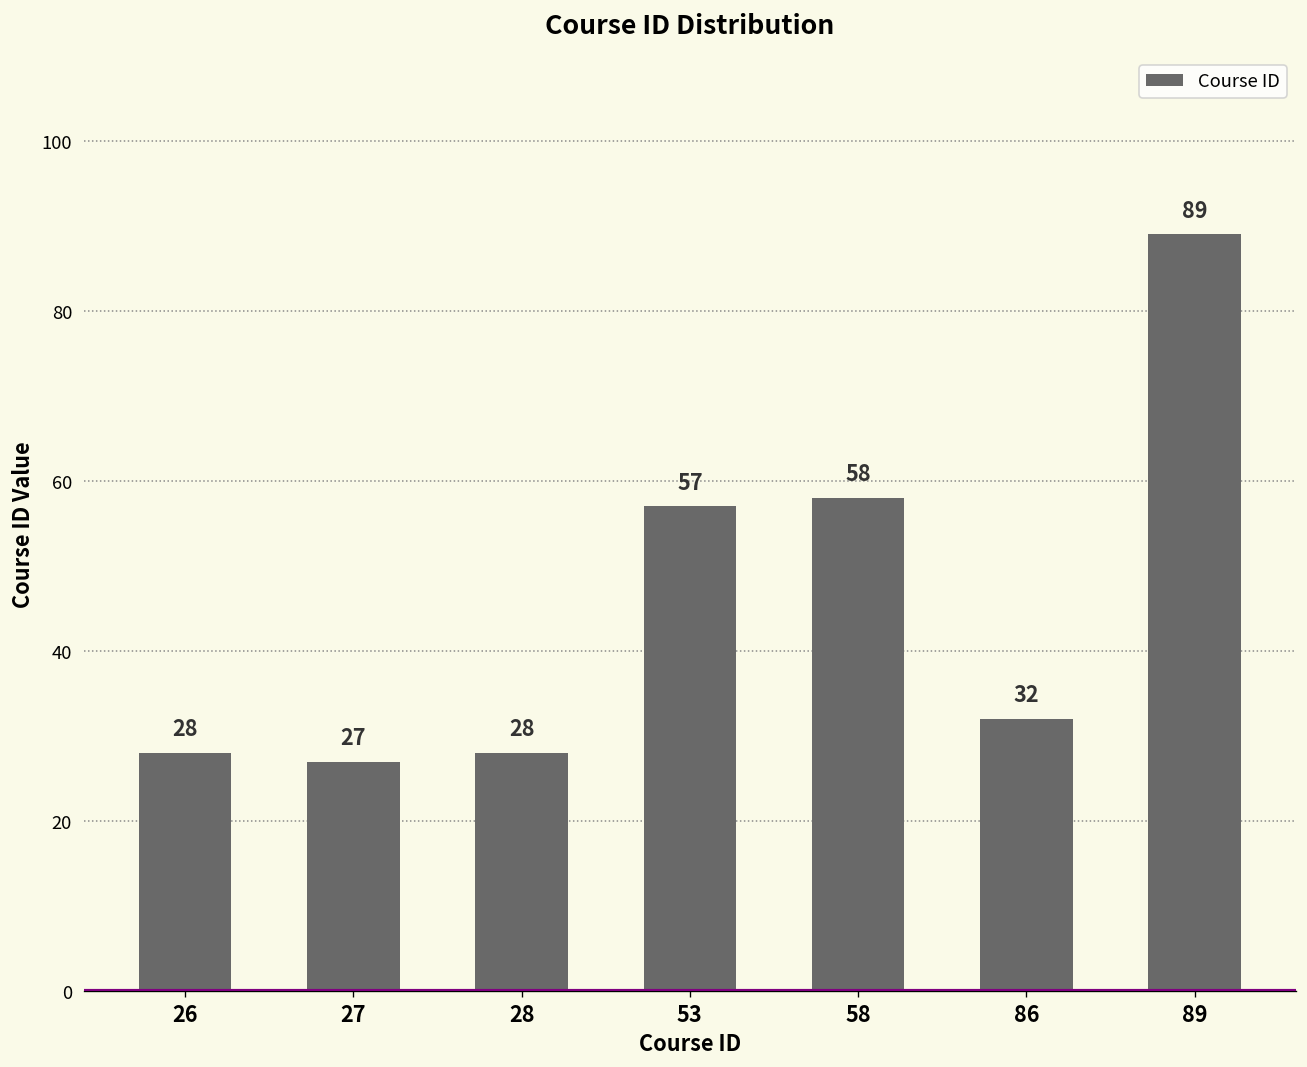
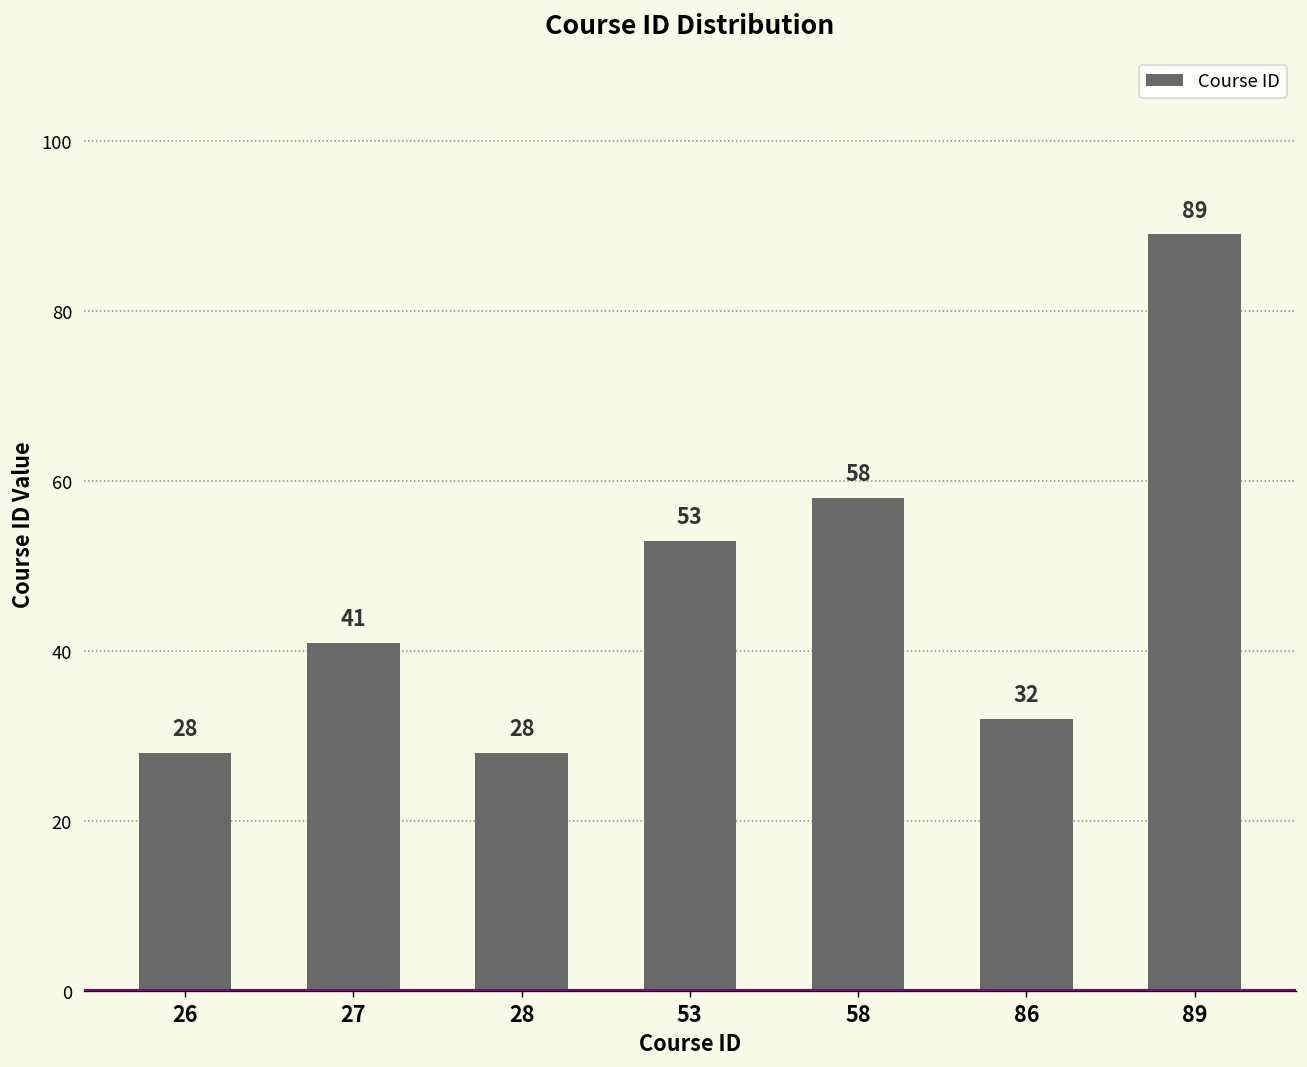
27: 27 -> 41
53: 57 -> 53
